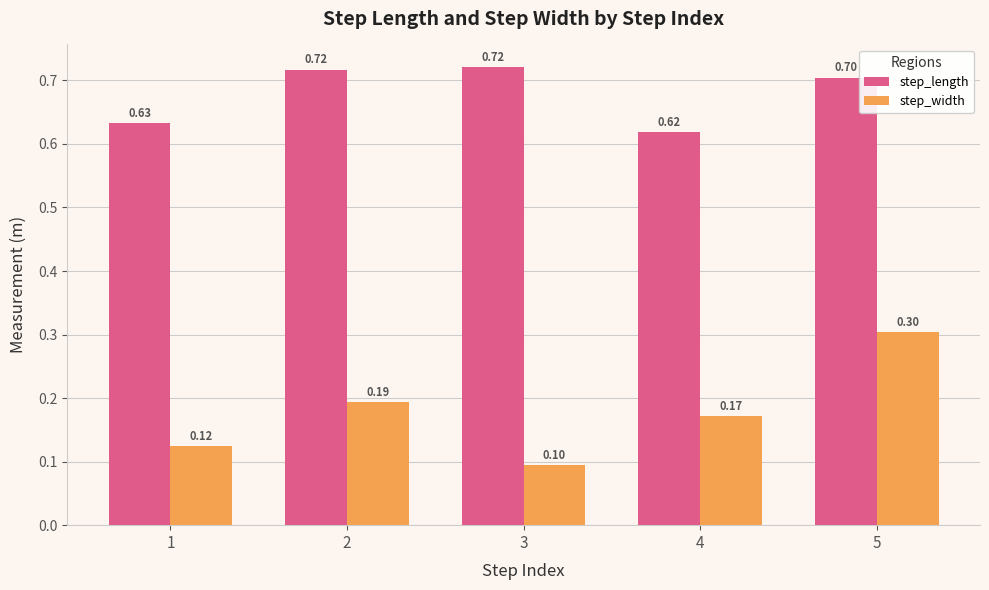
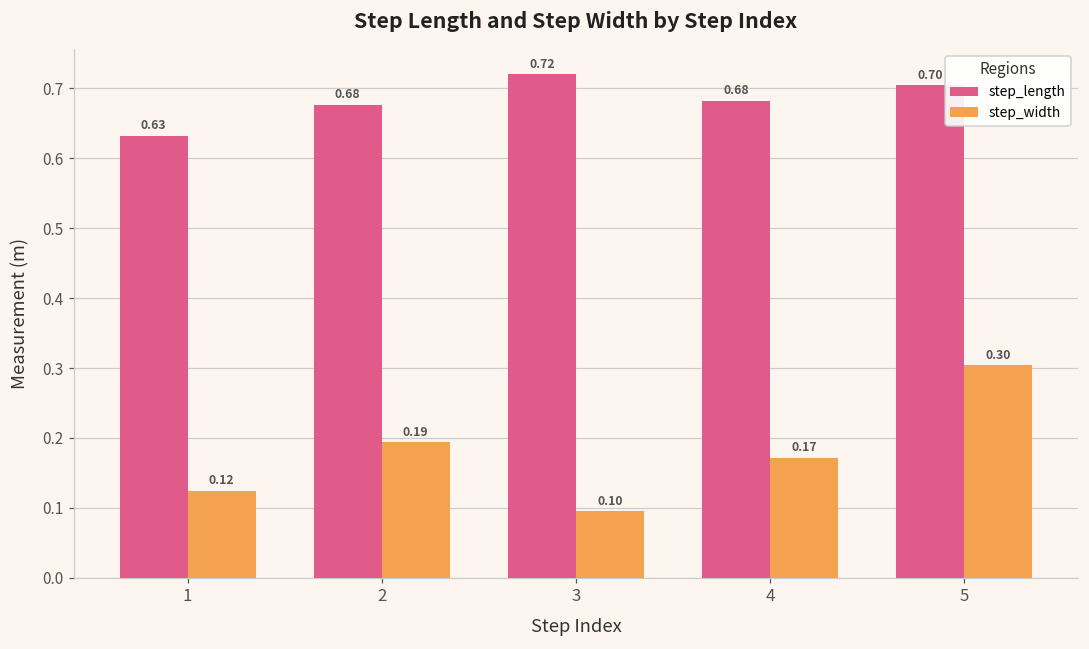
step_length, 2: 0.72 -> 0.68
step_length, 4: 0.62 -> 0.68
